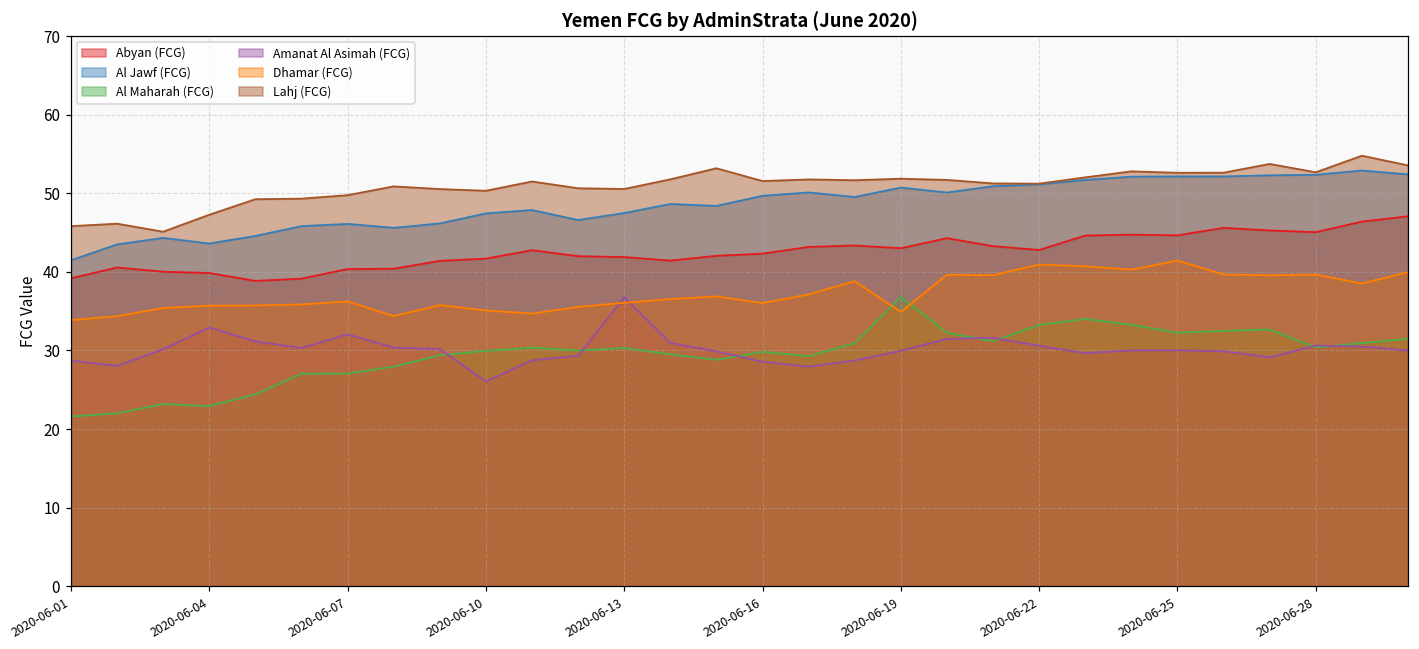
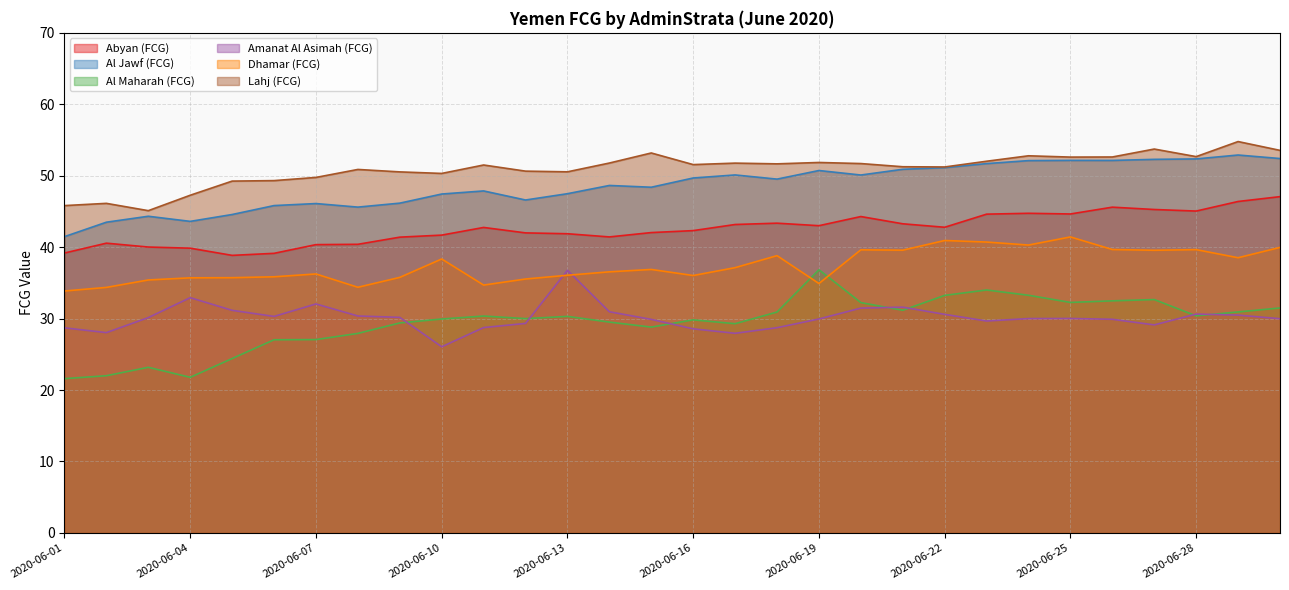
Al Maharah (FCG), 2020-06-04: 23 -> 22
Dhamar (FCG), 2020-06-10: 35 -> 38
